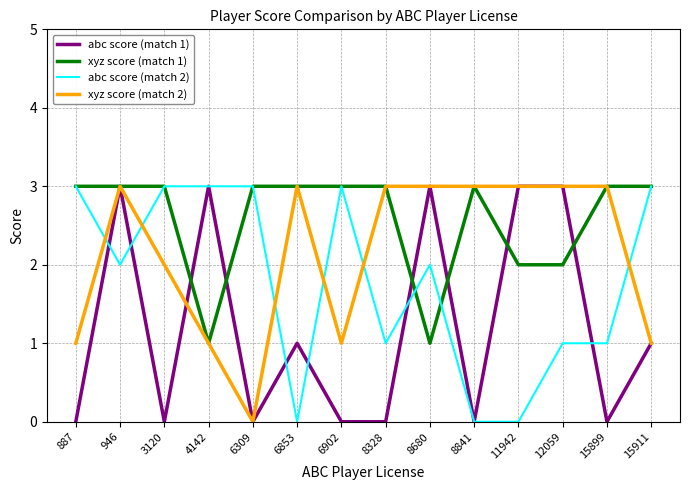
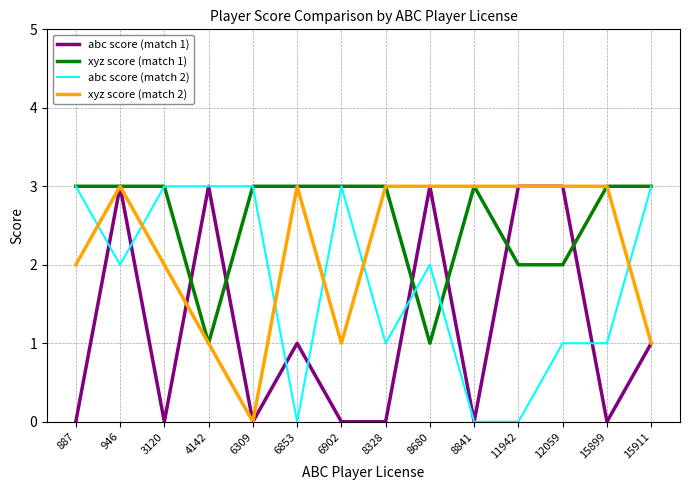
xyz score (match 2), 887: 1 -> 2
